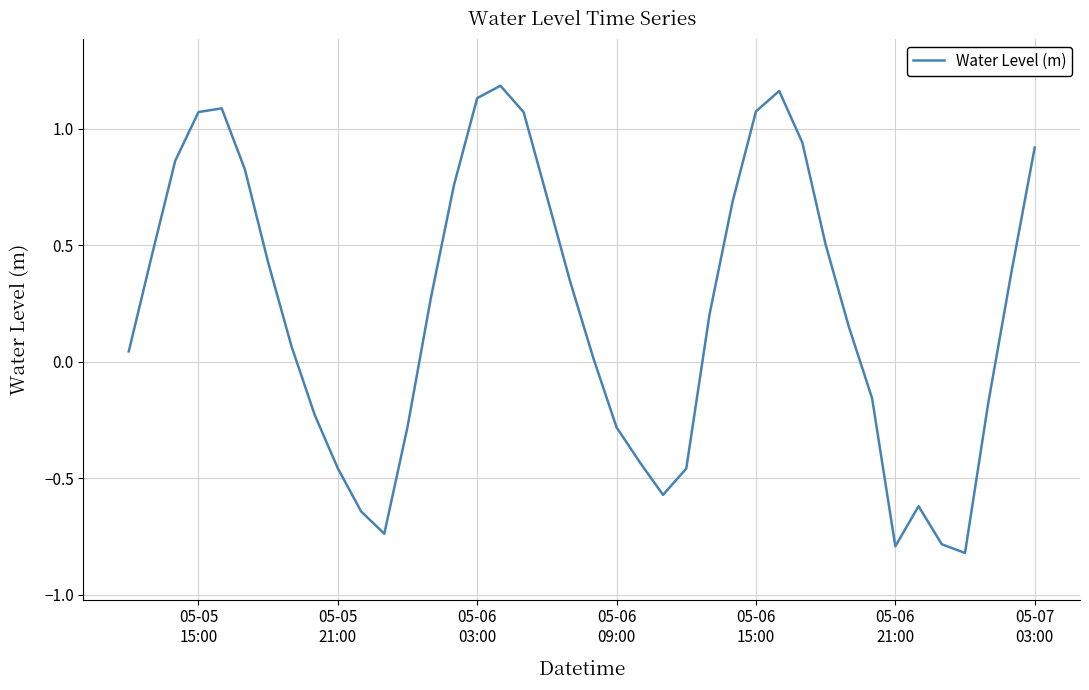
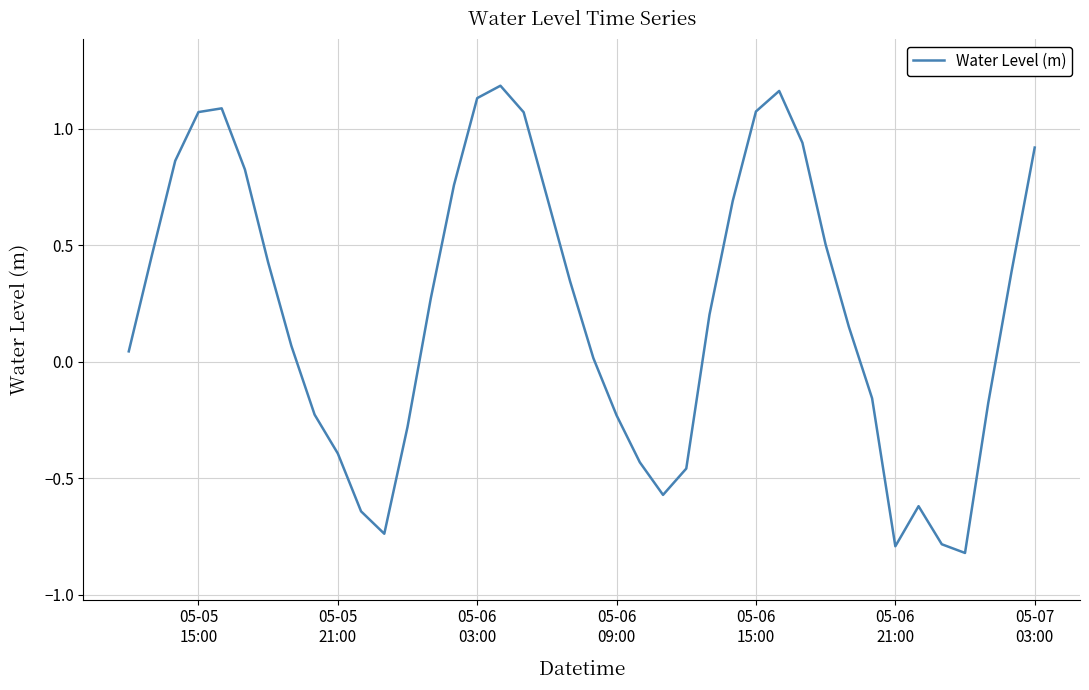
05-05 21:00: -0.46 -> -0.39
05-06 09:00: -0.28 -> -0.23
